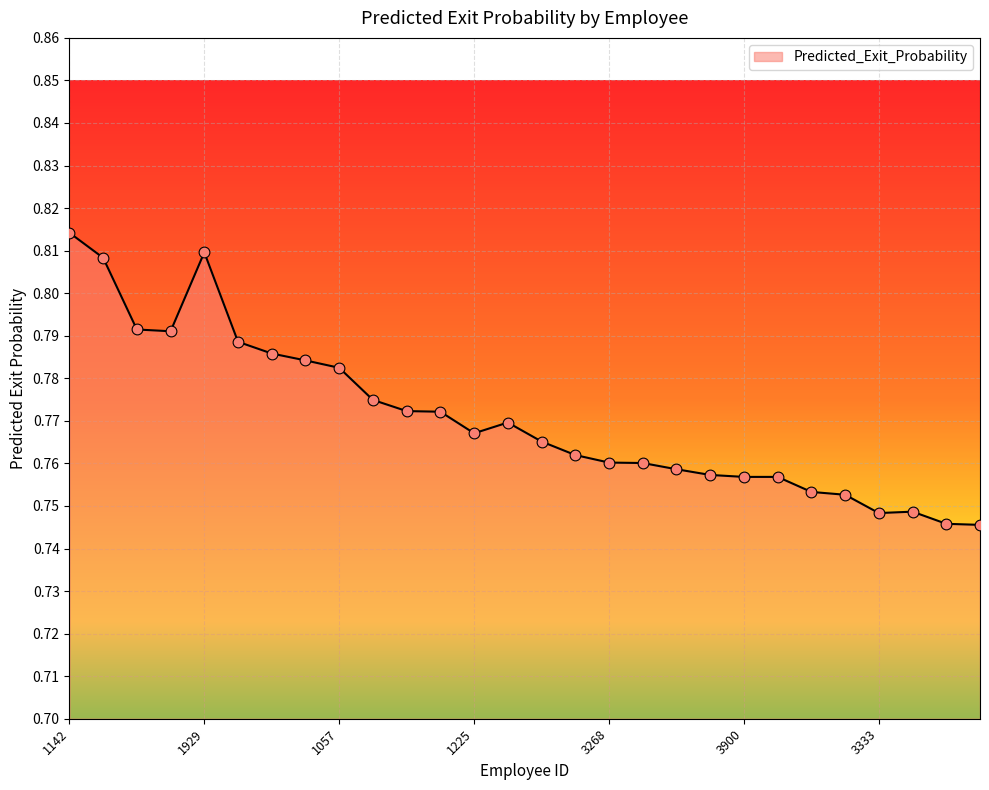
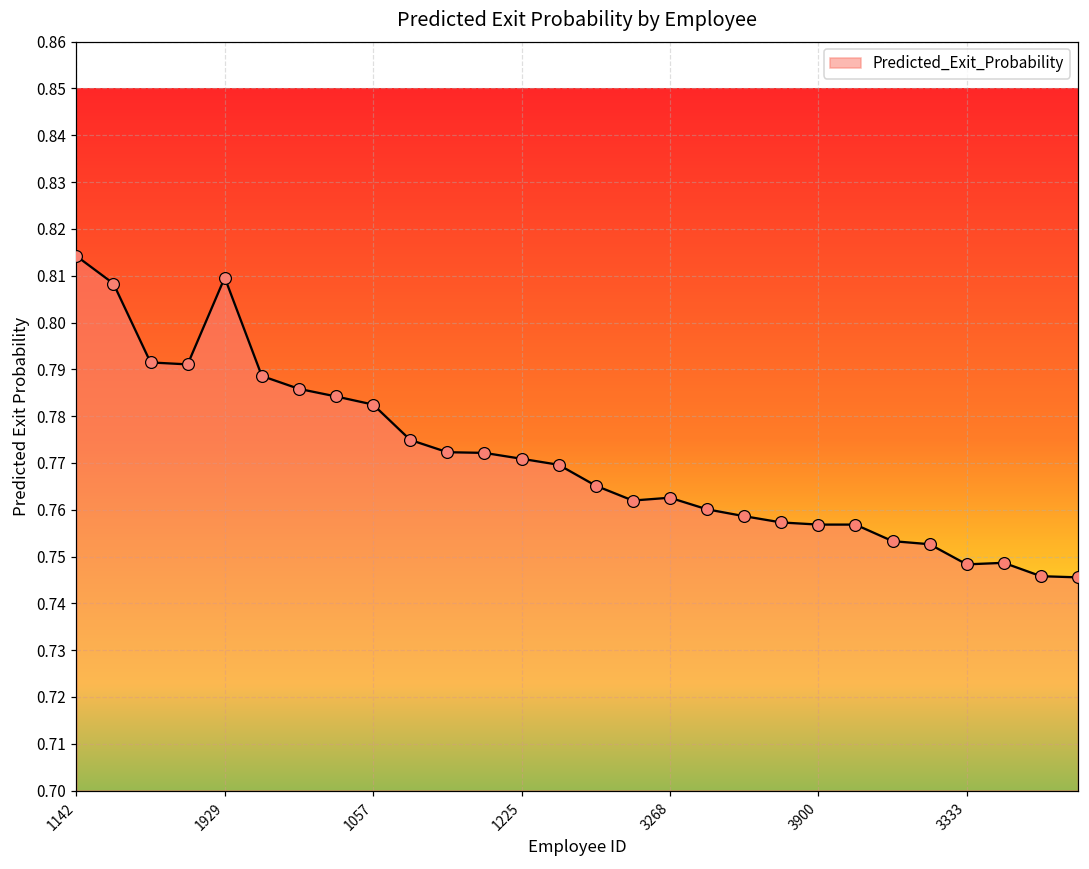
1225: 0.767 -> 0.771
3268: 0.760 -> 0.763
